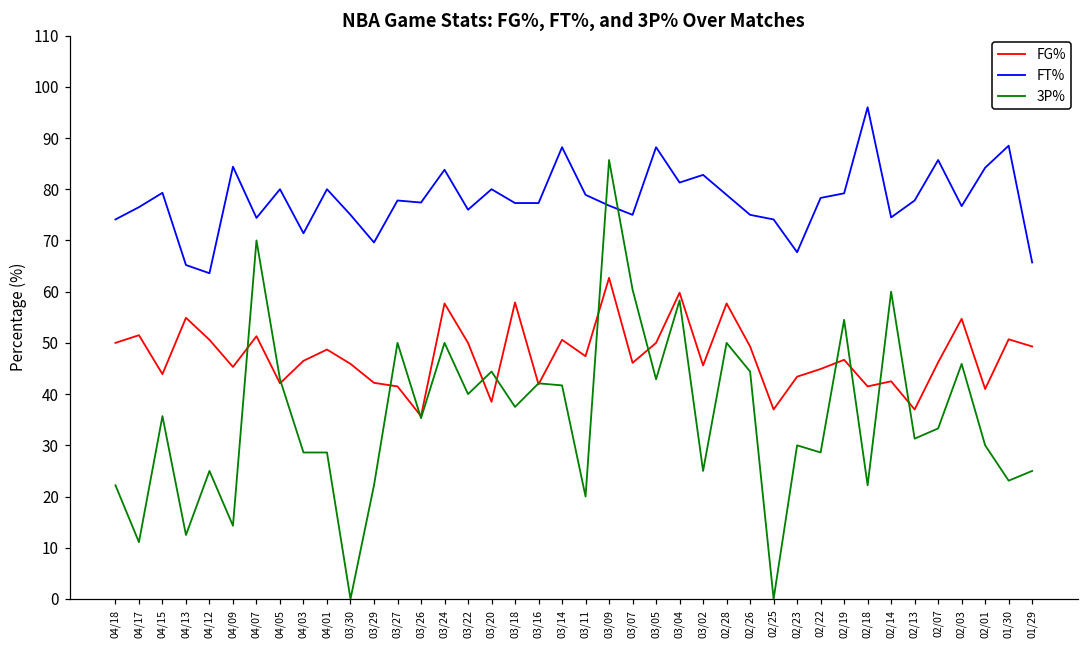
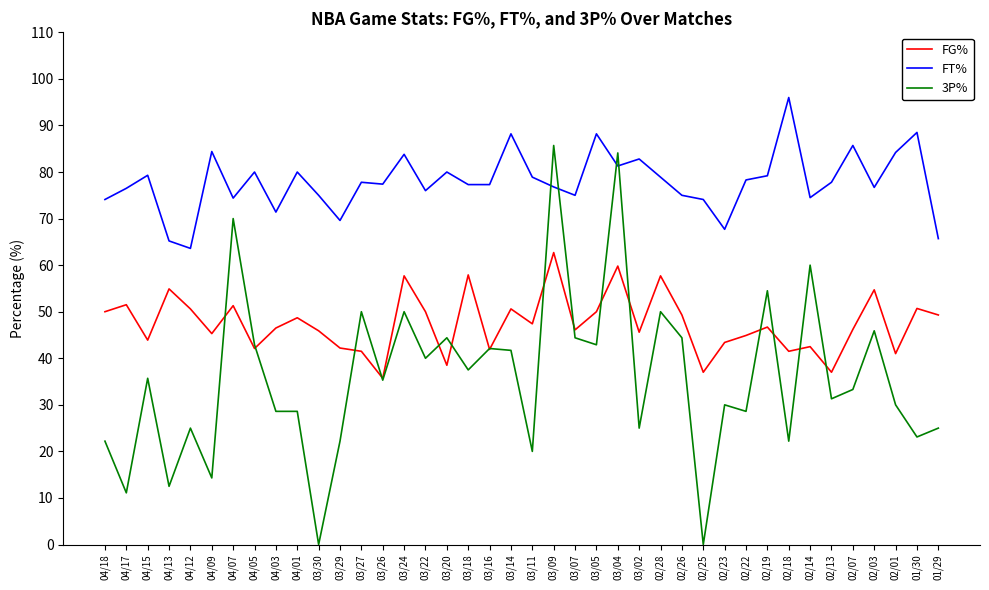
3P%, 03/07: 60 -> 44
3P%, 03/04: 58 -> 84
